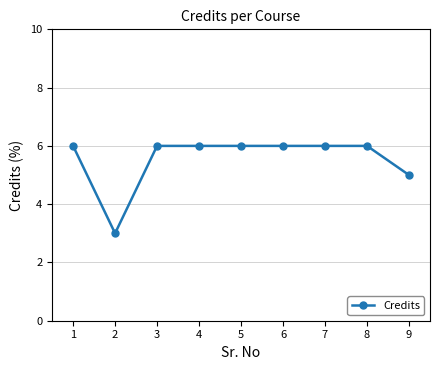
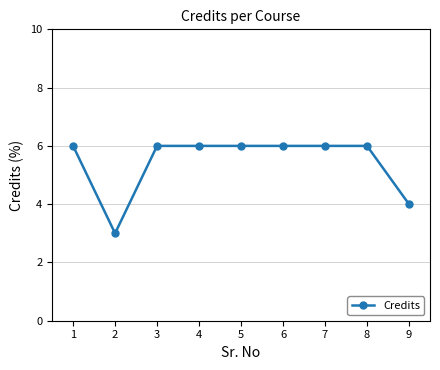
9: 5 -> 4
